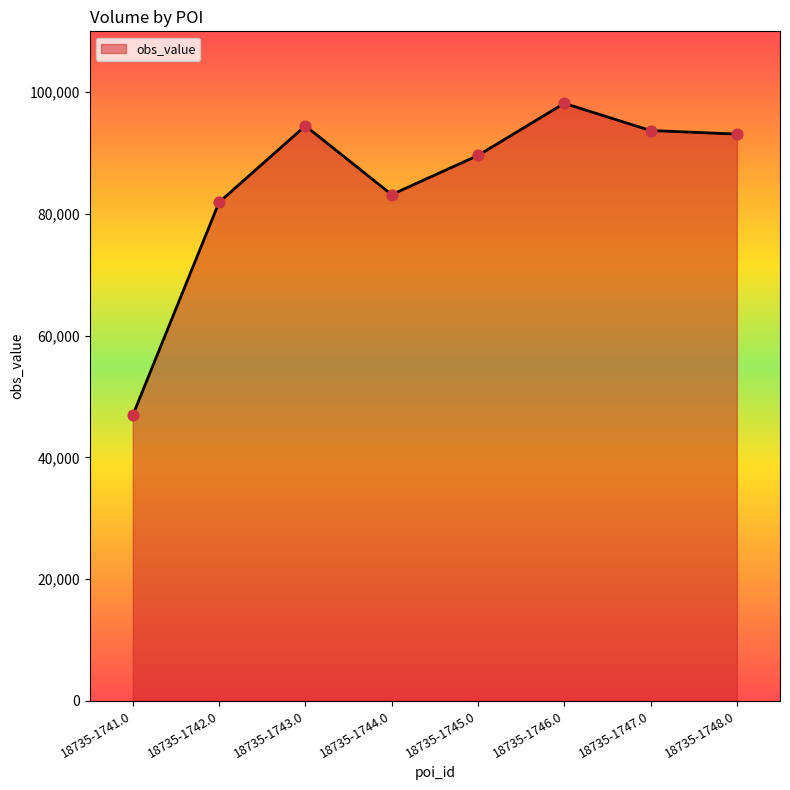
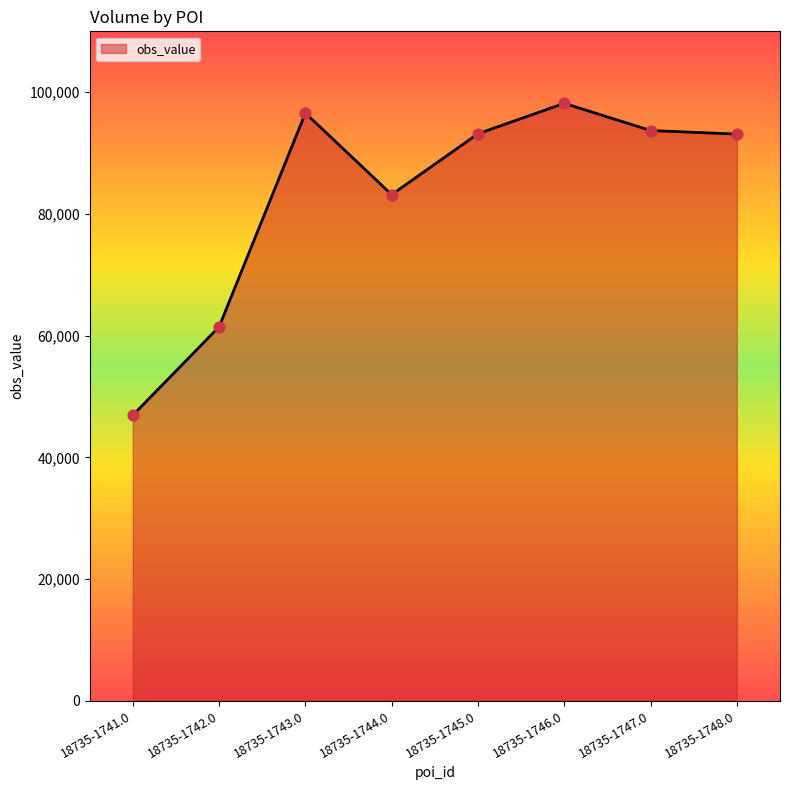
18735-1742.0: 82,000 -> 61,000
18735-1743.0: 94,000 -> 97,000
18735-1745.0: 90,000 -> 93,000
